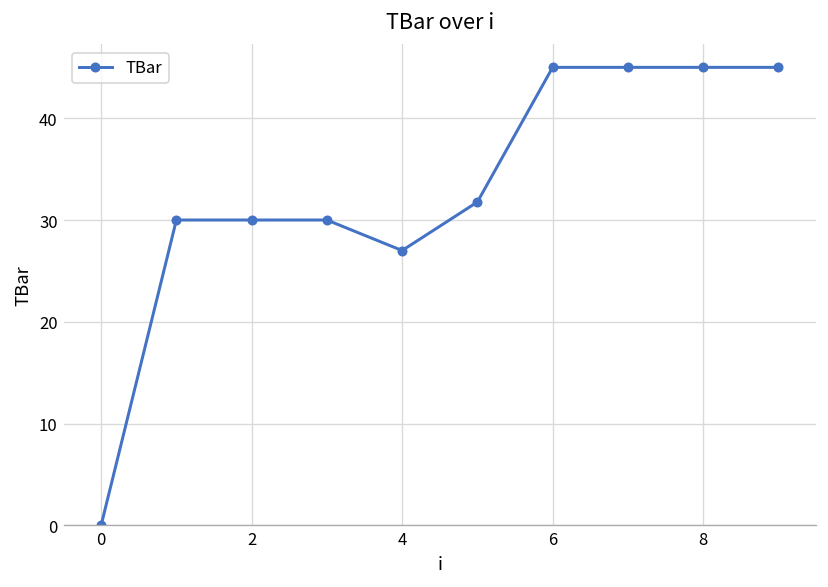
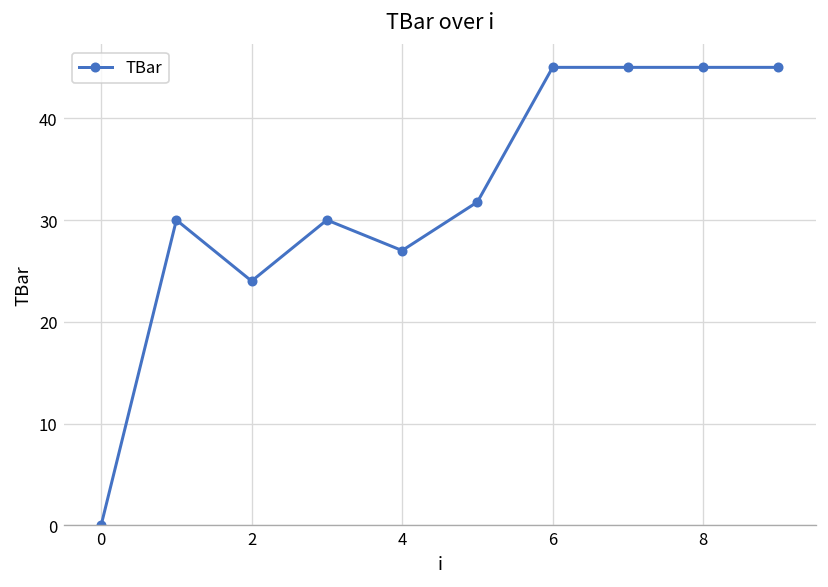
2: 30 -> 24
